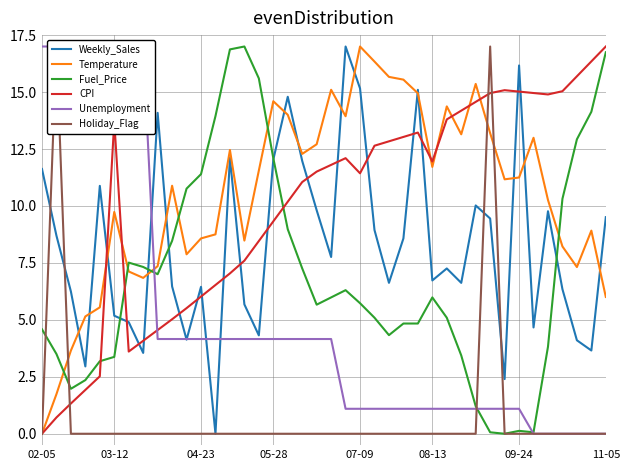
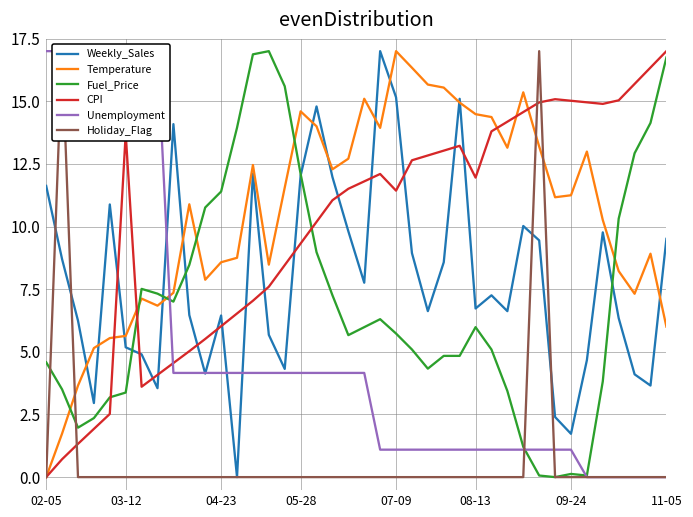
Temperature, 03-12: 9.7 -> 5.6
Temperature, 08-13: 11.7 -> 14.5
Weekly_Sales, 09-24: 16.2 -> 1.7
